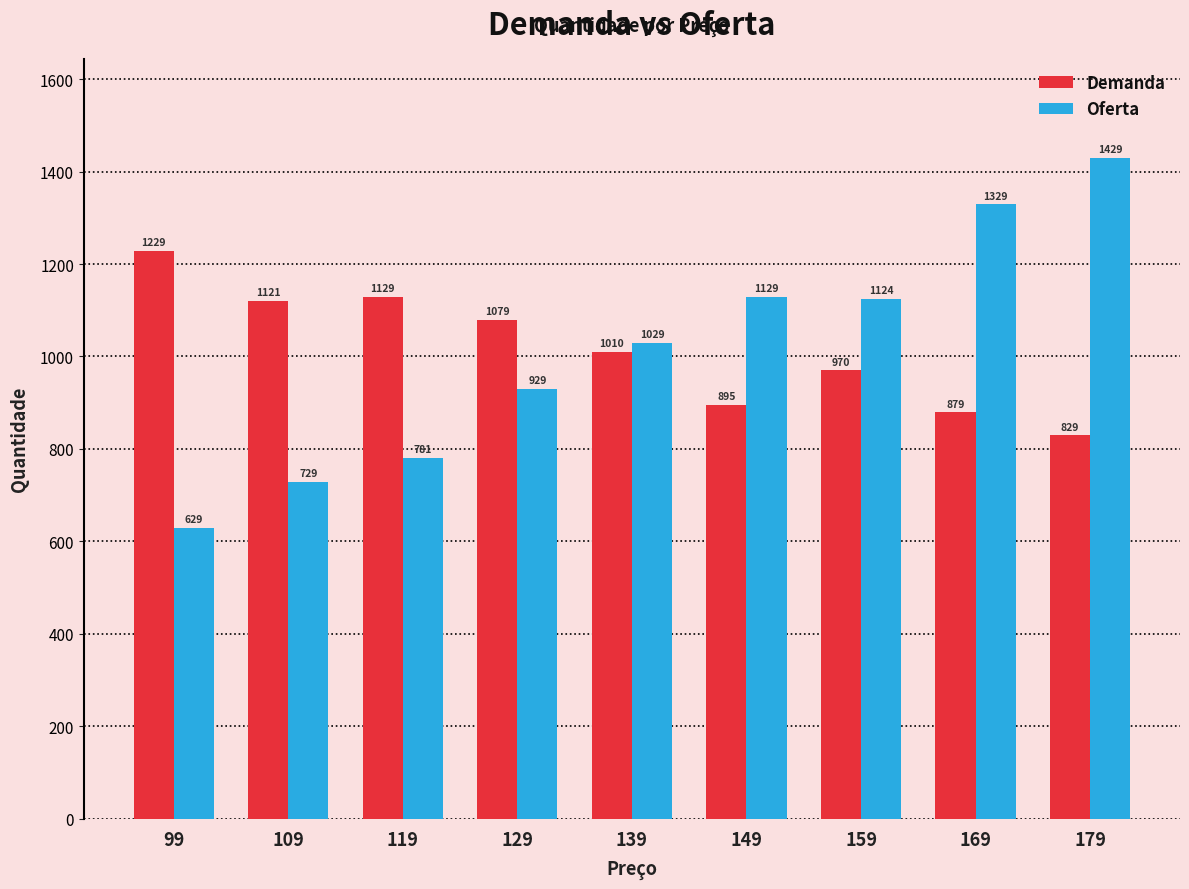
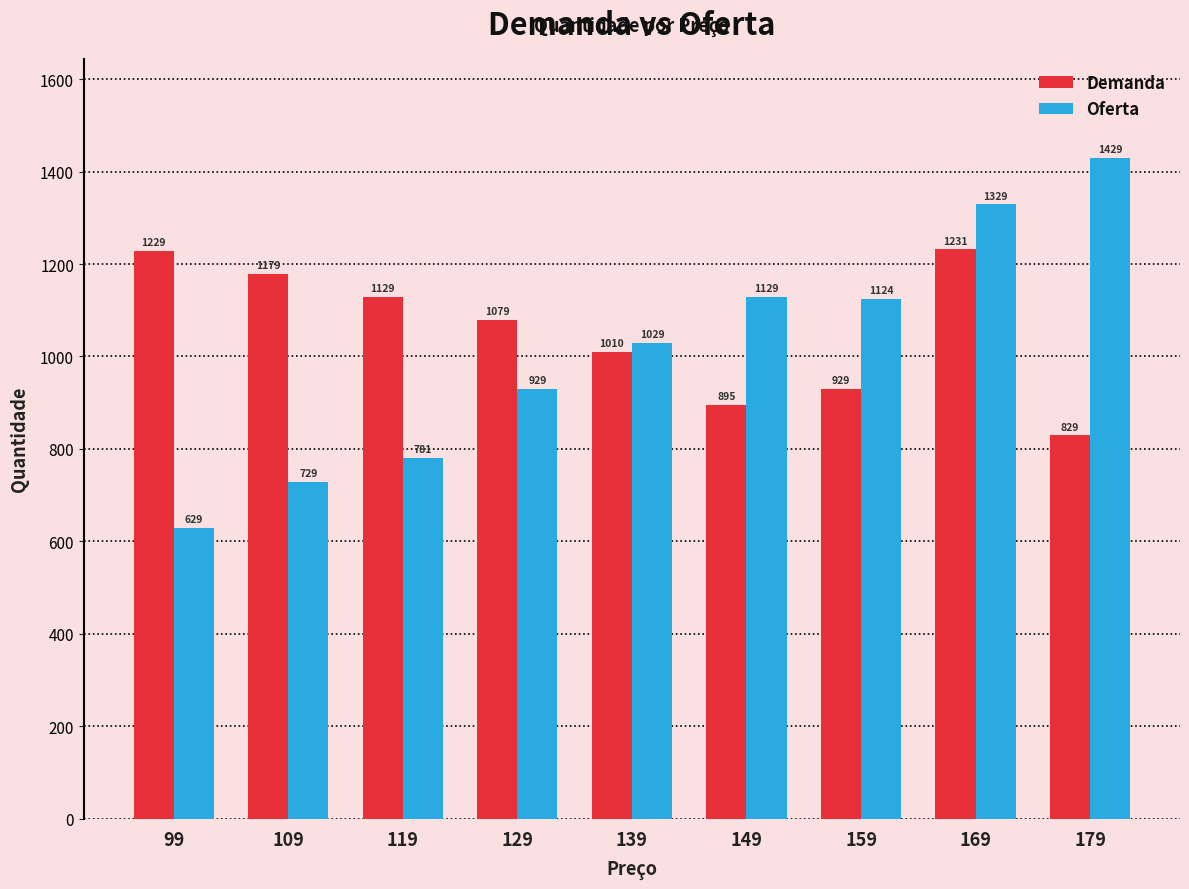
Demanda, 109: 1121 -> 1179
Demanda, 159: 970 -> 929
Demanda, 169: 879 -> 1231
